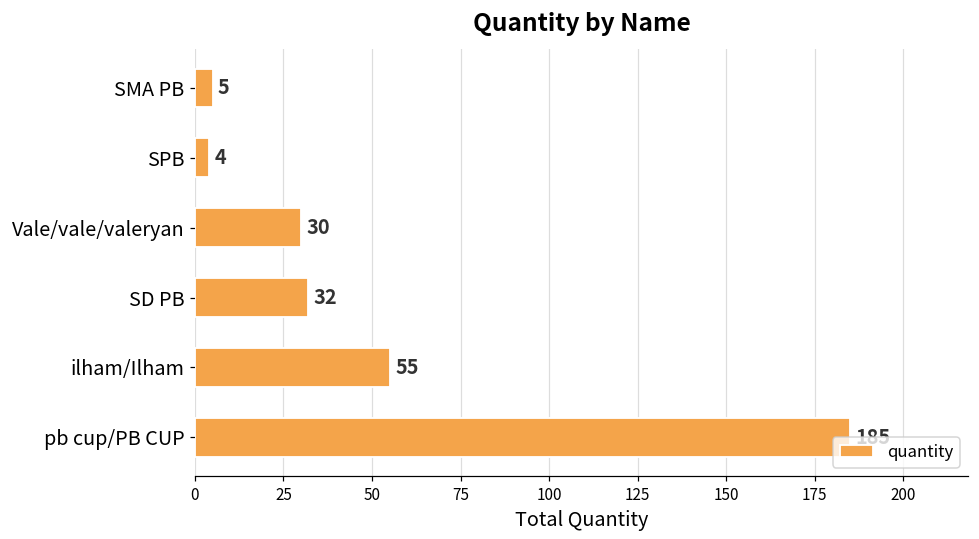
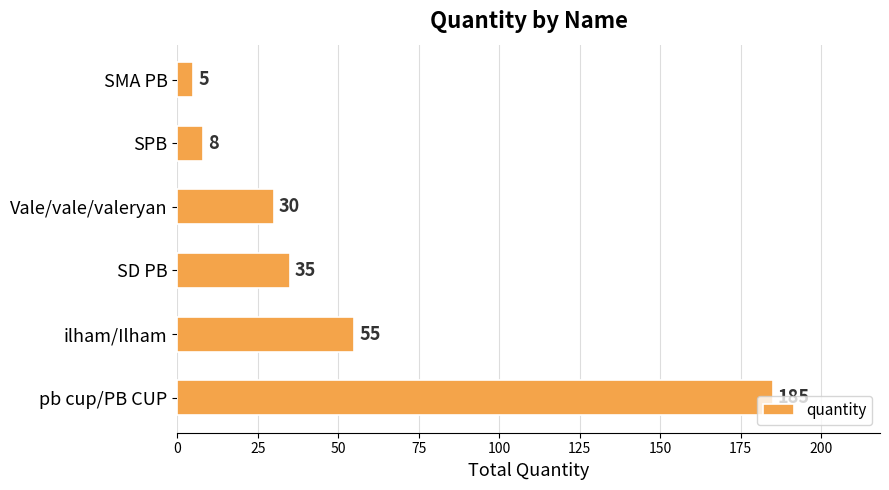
SPB: 4 -> 8
SD PB: 32 -> 35
